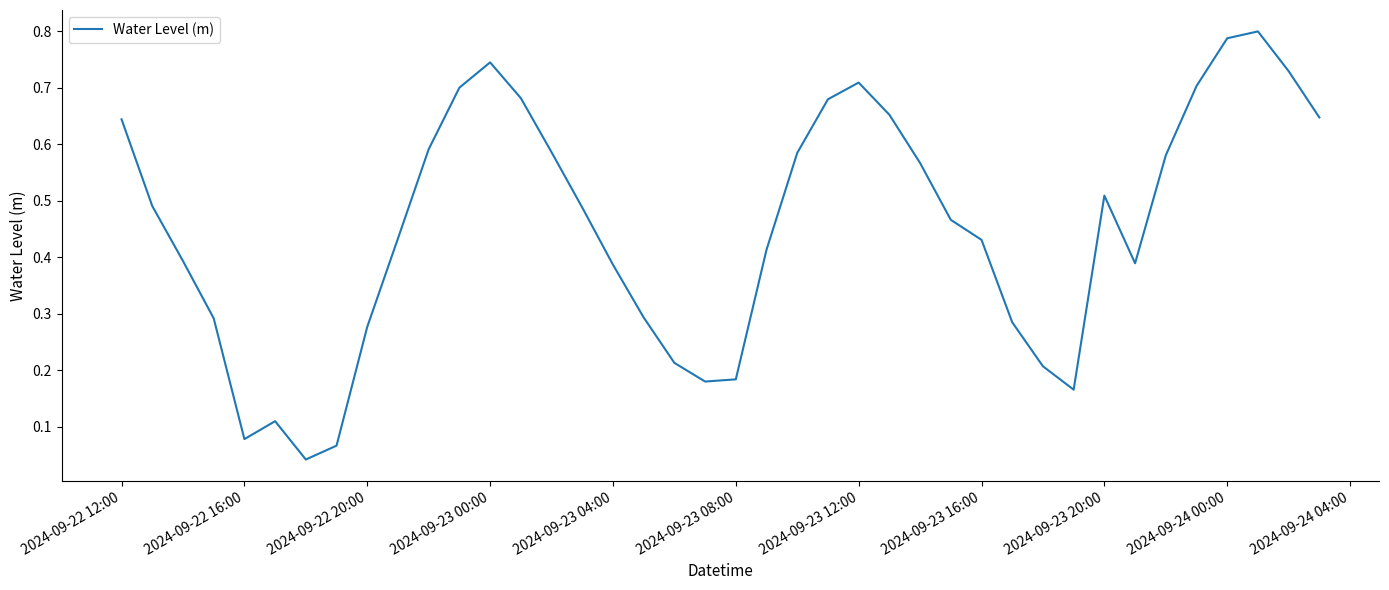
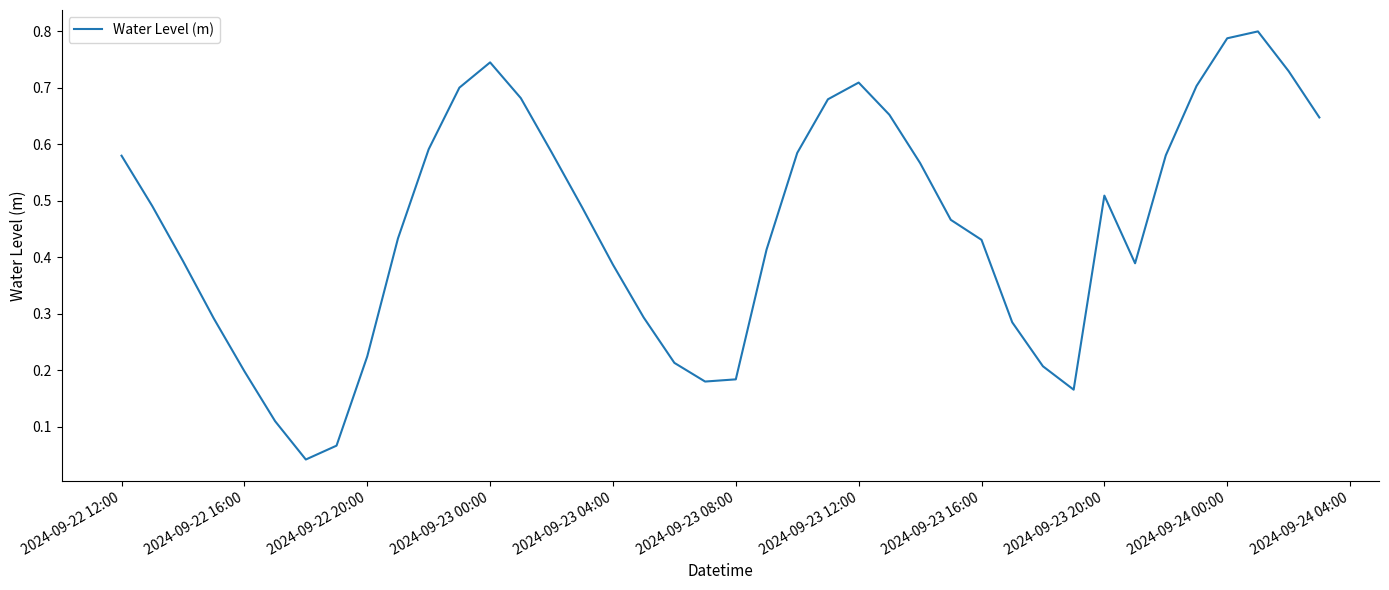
2024-09-22 12:00: 0.64 -> 0.58
2024-09-22 16:00: 0.08 -> 0.20
2024-09-22 20:00: 0.28 -> 0.22
